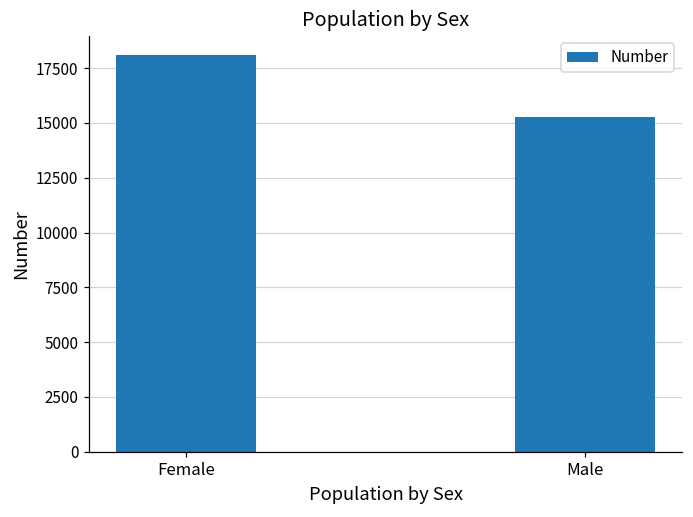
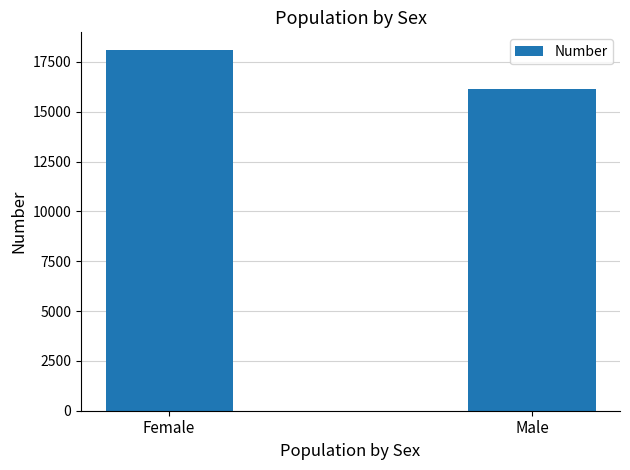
Male: 15300 -> 16200
